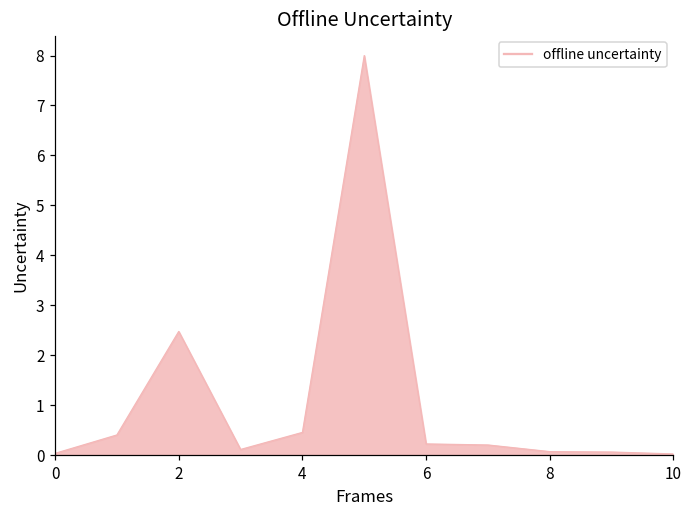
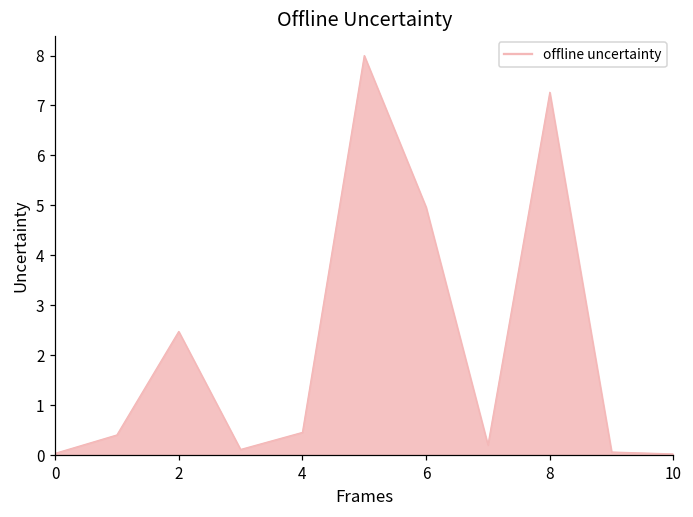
6: 0.2 -> 5.0
8: 0.1 -> 7.3
